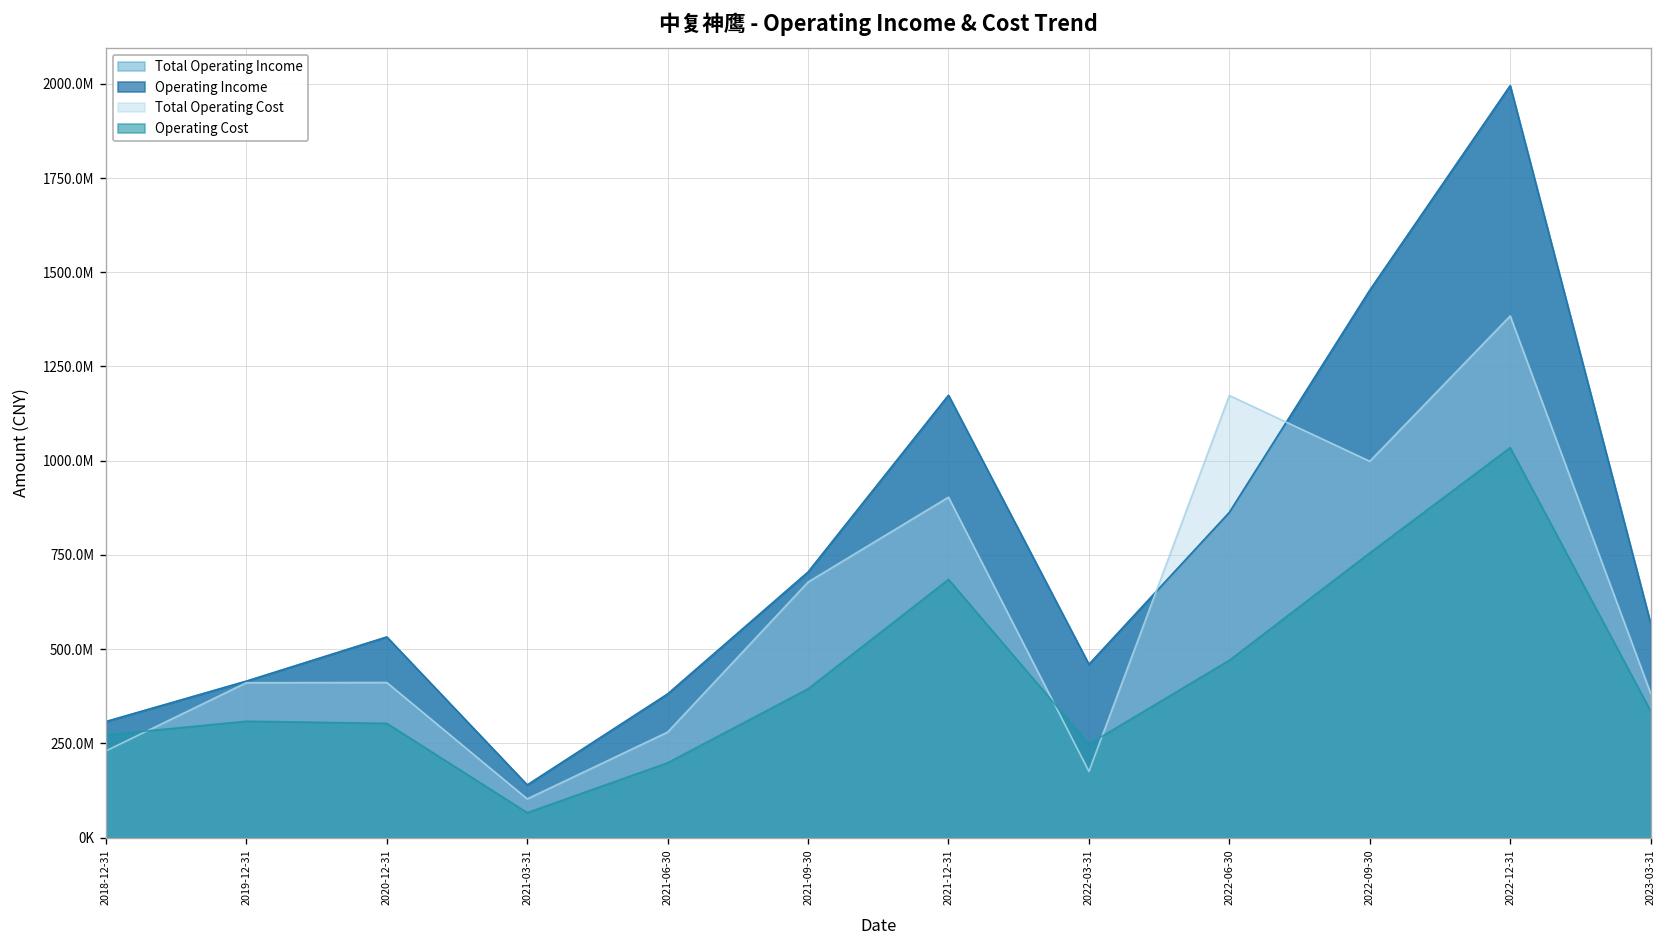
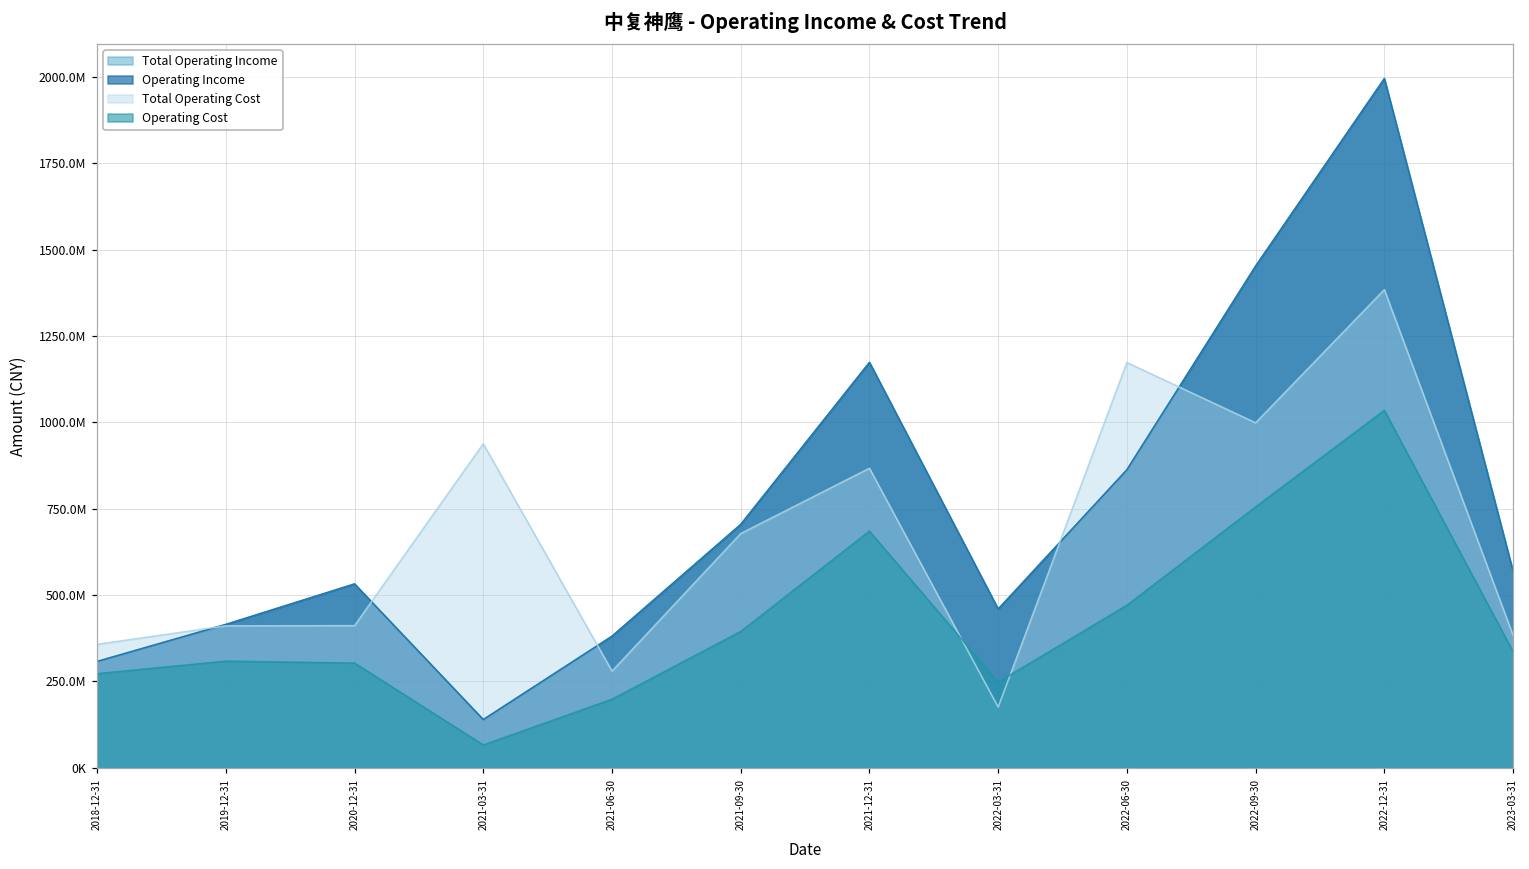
Total Operating Cost, 2018-12-31: 230000000 -> 360000000
Total Operating Cost, 2021-03-31: 100000000 -> 940000000
Total Operating Cost, 2021-12-31: 900000000 -> 870000000
